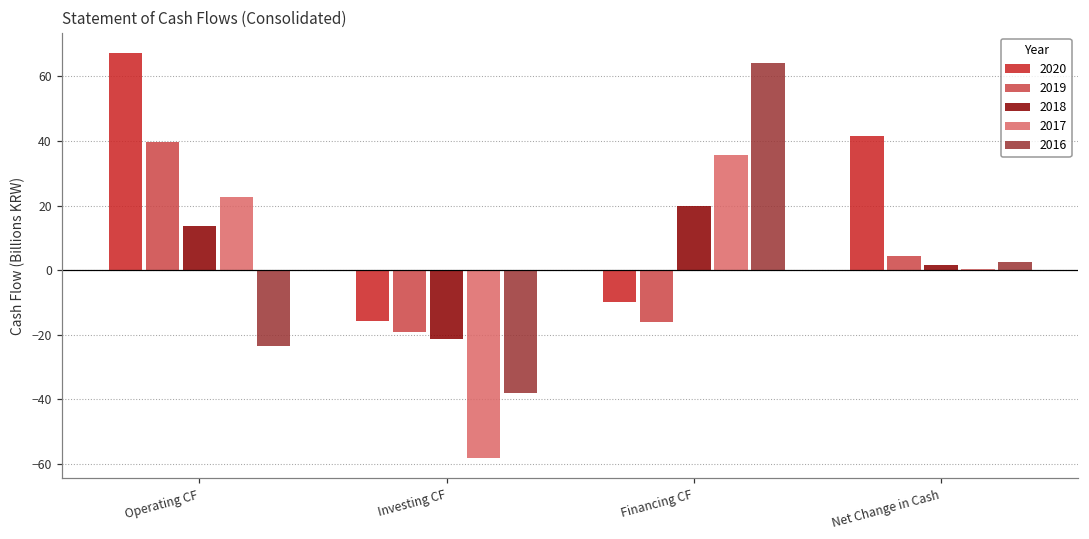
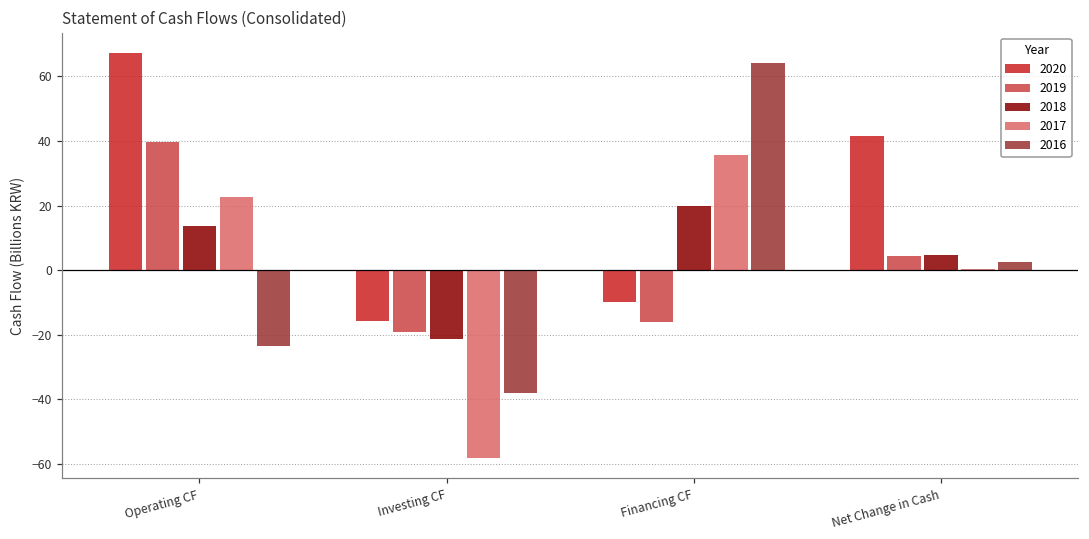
2018, Net Change in Cash: 2 -> 5
